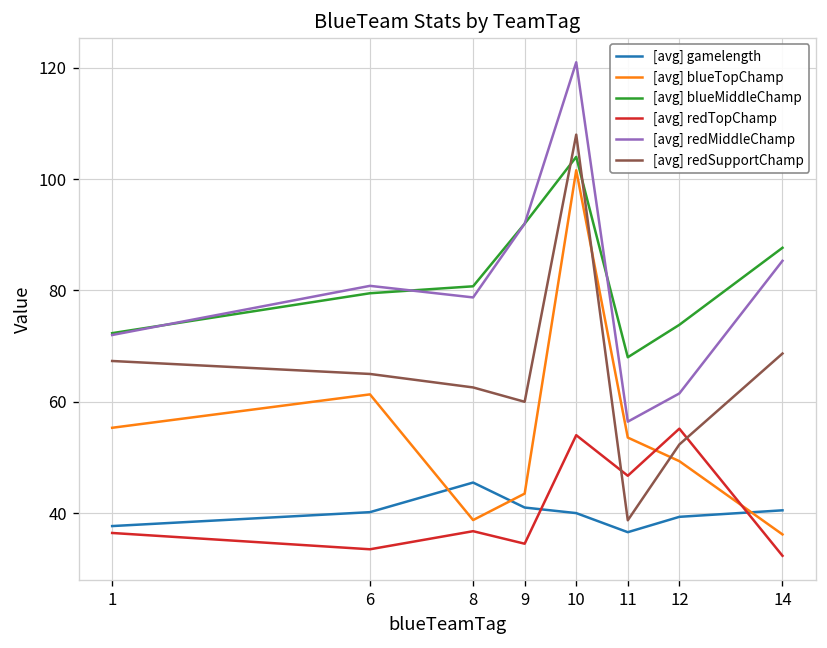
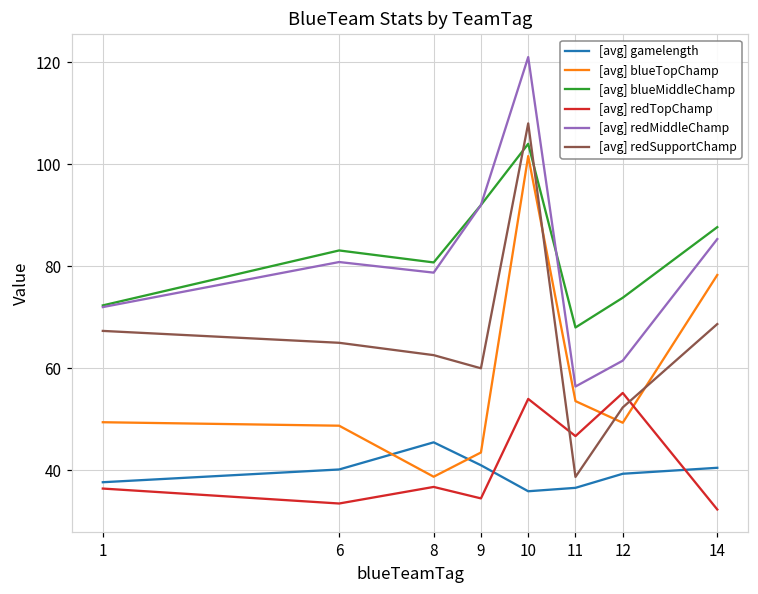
[avg] blueTopChamp, 1: 55 -> 49
[avg] blueTopChamp, 6: 61 -> 49
[avg] blueMiddleChamp, 6: 80 -> 83
[avg] gamelength, 10: 40 -> 36
[avg] blueTopChamp, 14: 36 -> 78
